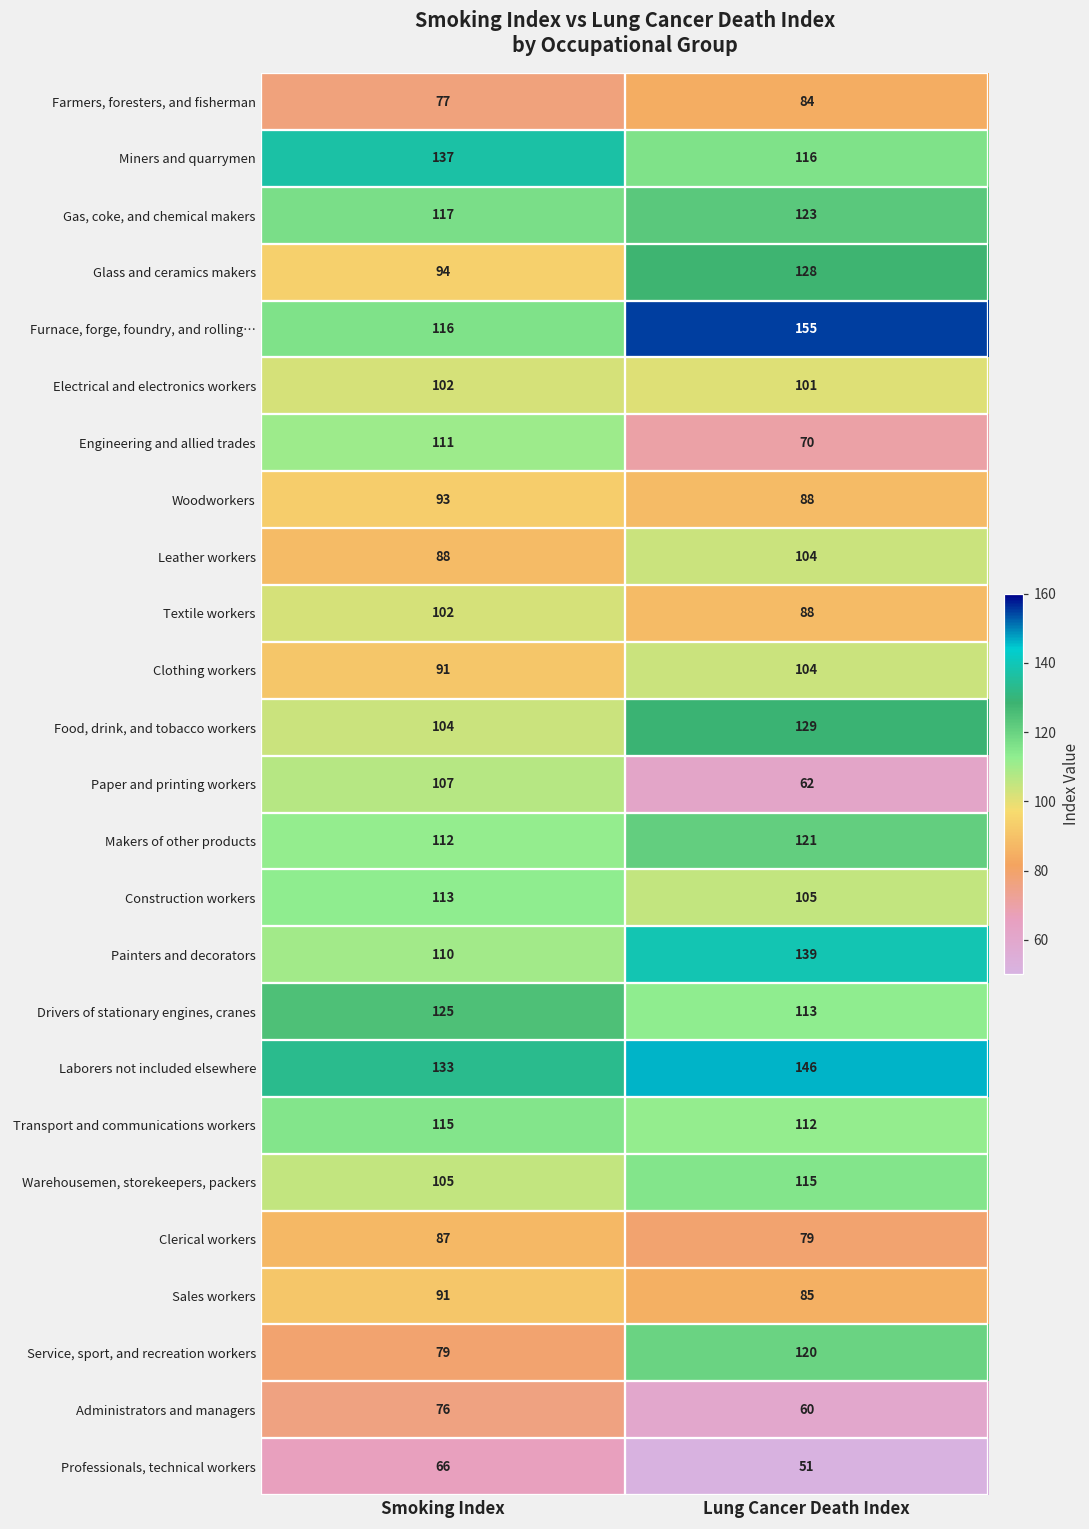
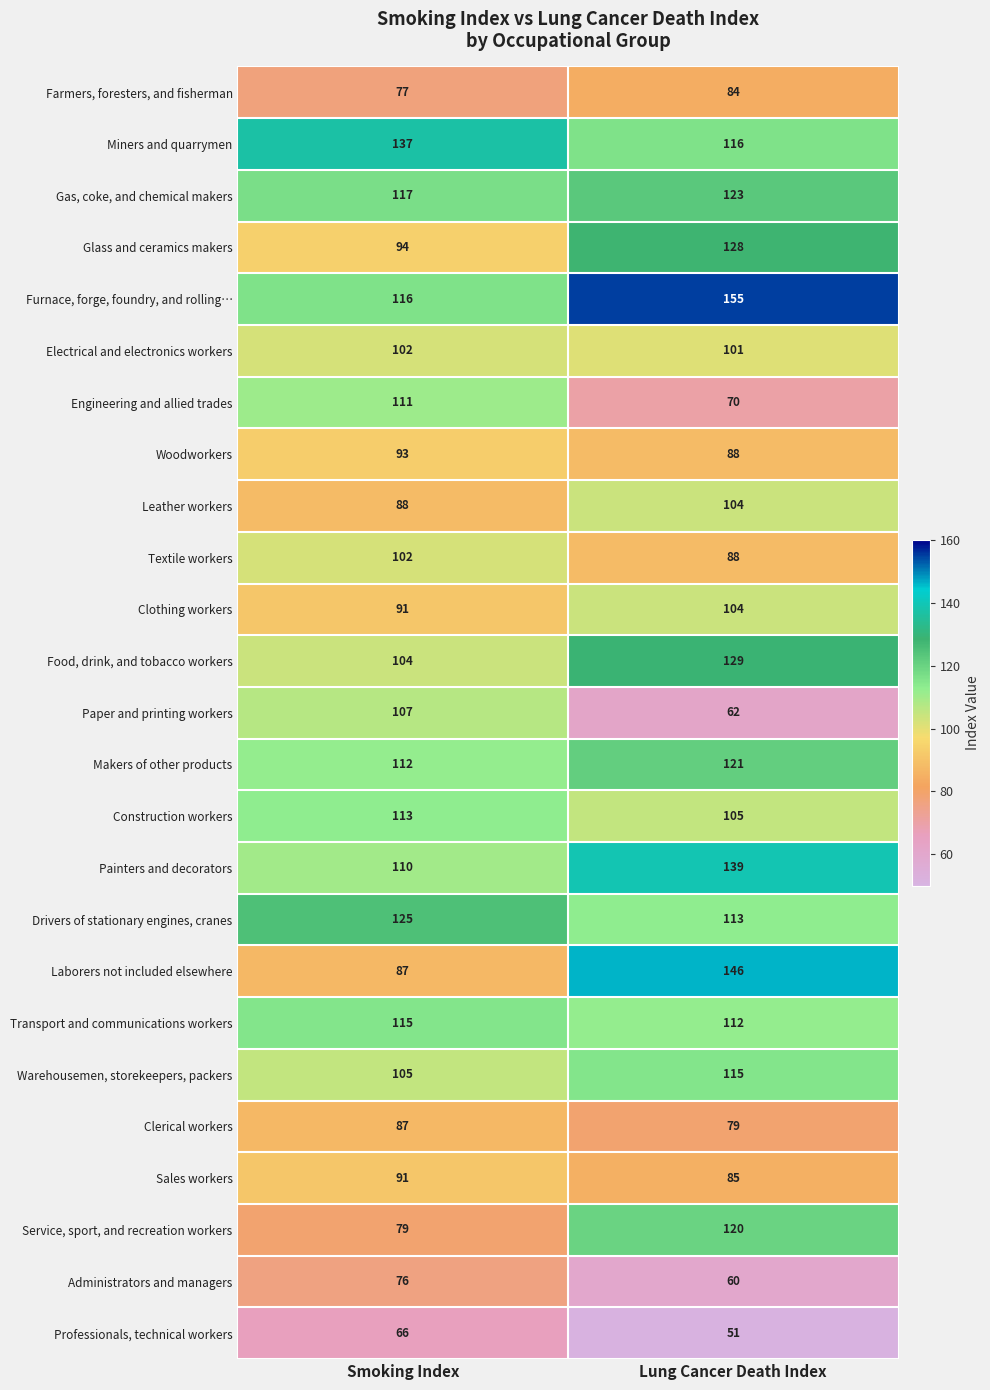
Laborers not included elsewhere, Smoking Index: 133 -> 87
